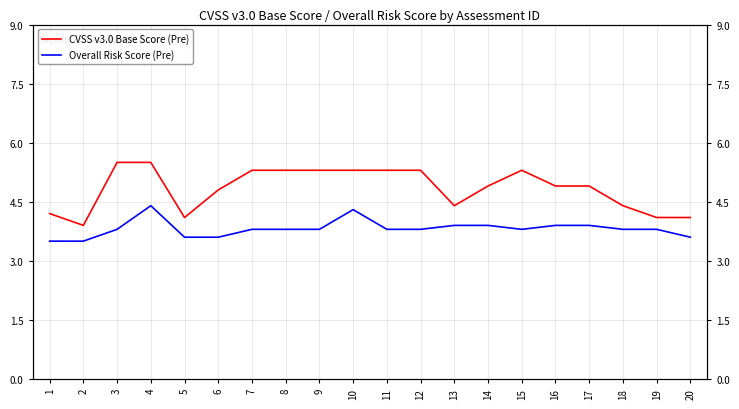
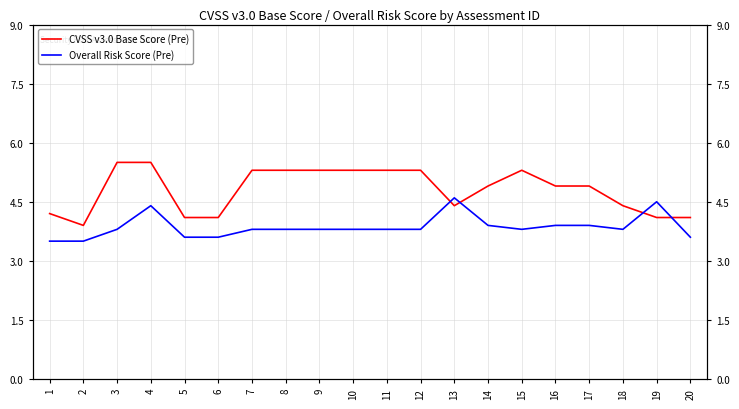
CVSS v3.0 Base Score (Pre), 6: 4.8 -> 4.1
Overall Risk Score (Pre), 10: 4.3 -> 3.8
Overall Risk Score (Pre), 13: 3.9 -> 4.6
Overall Risk Score (Pre), 19: 3.8 -> 4.5
